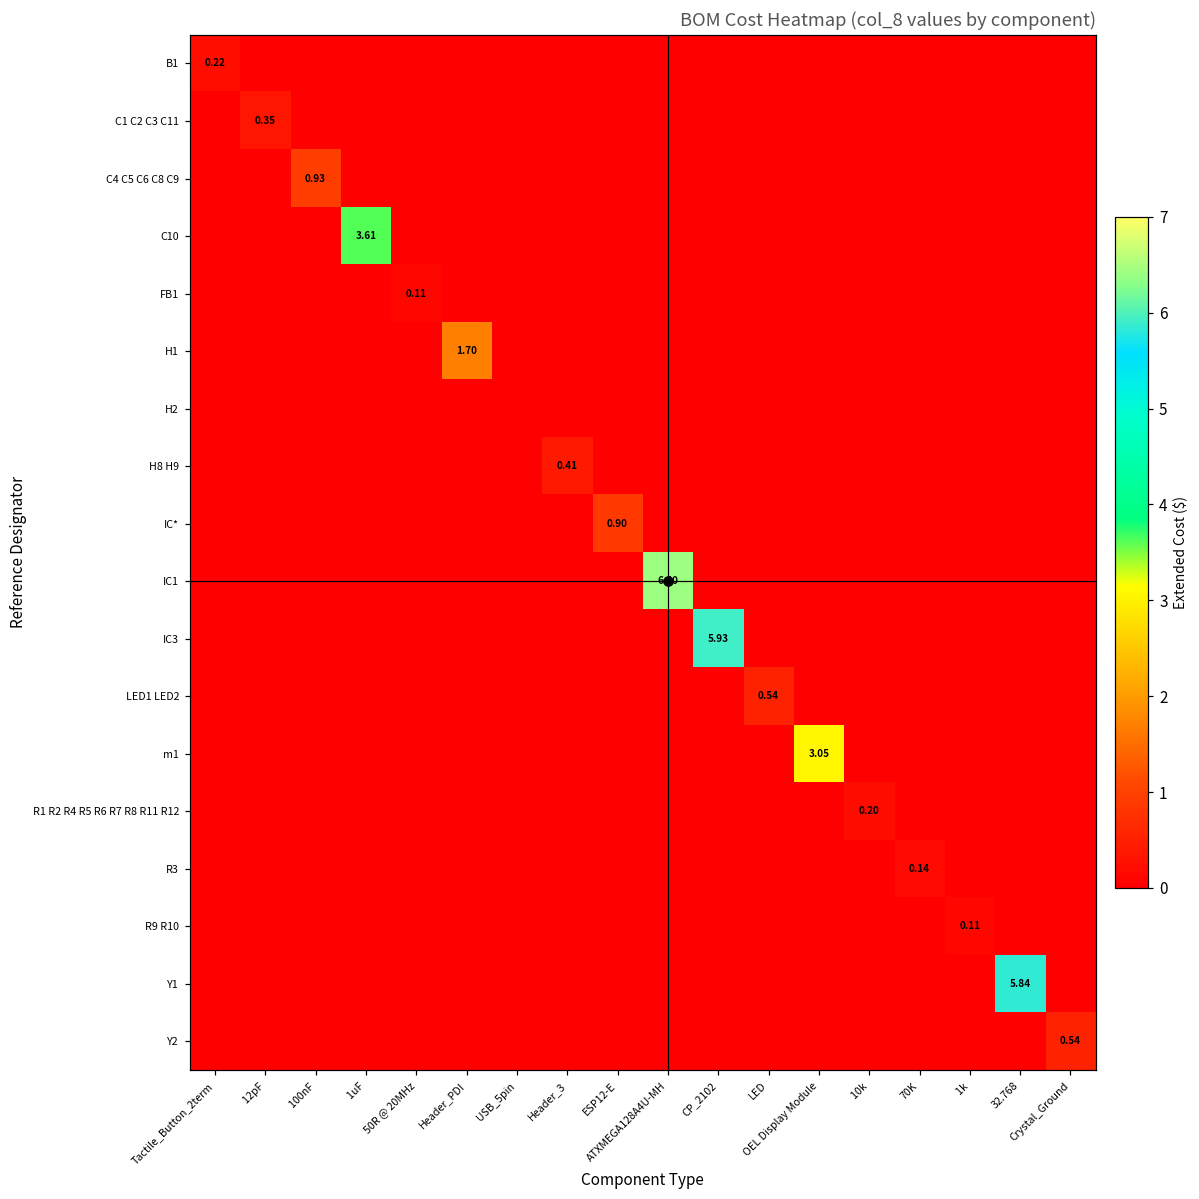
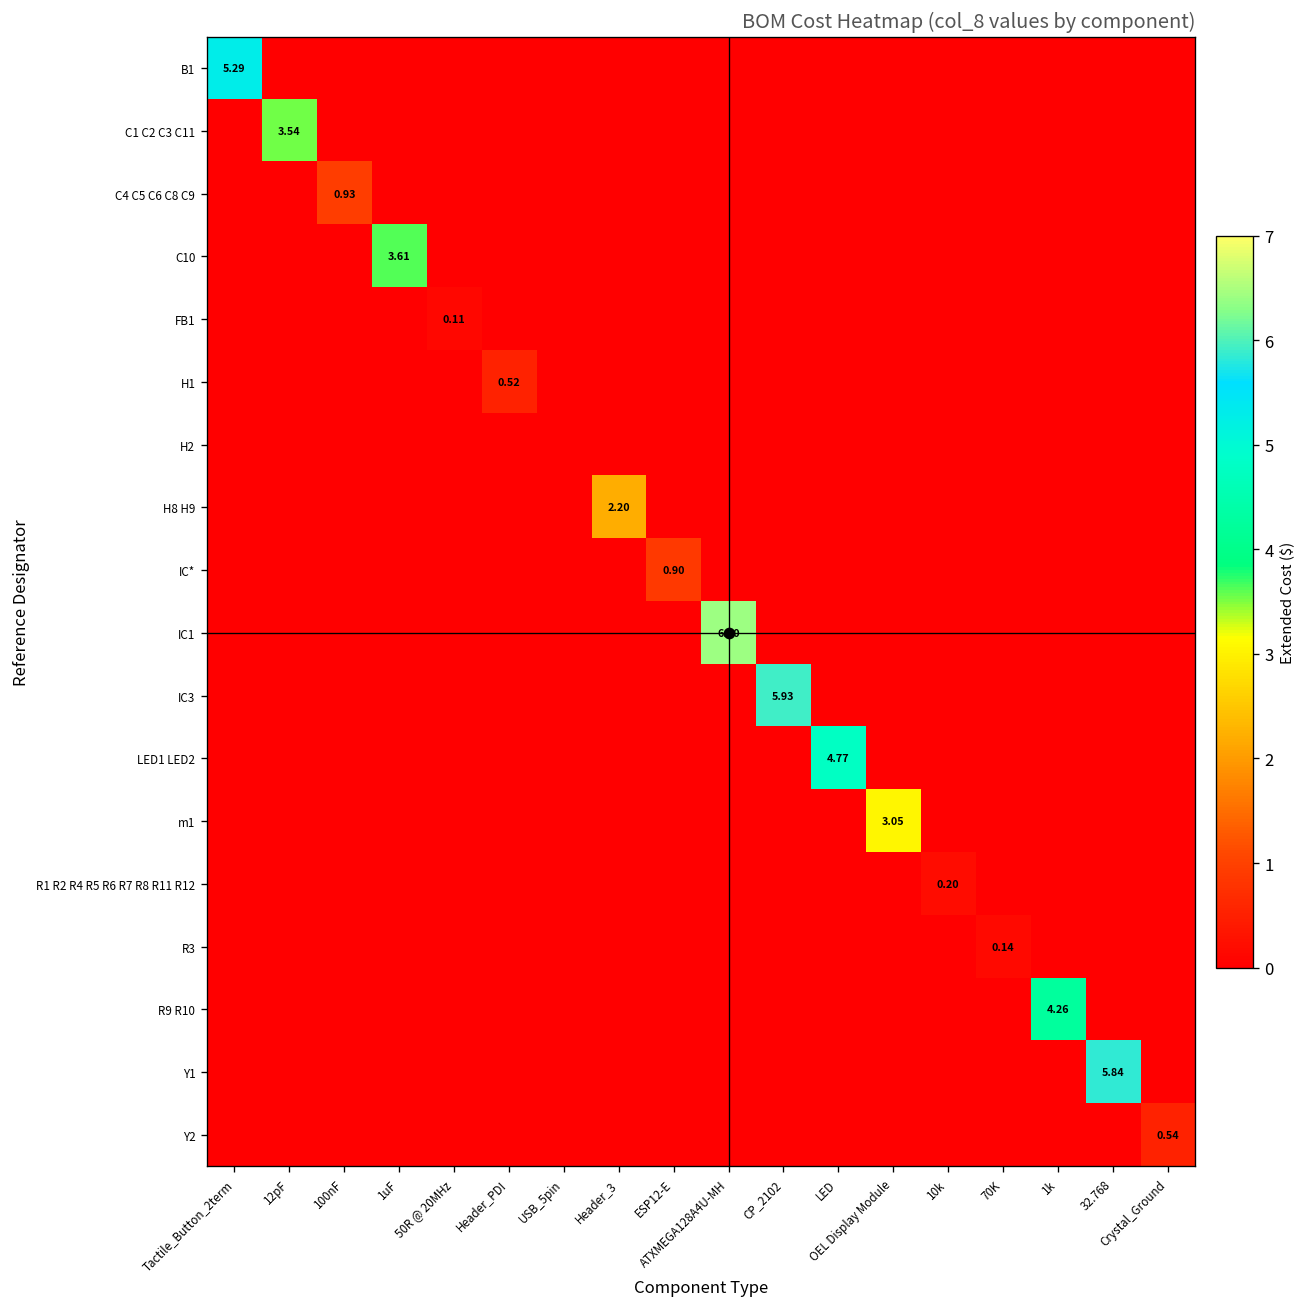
B1, Tactile_Button_2term: 0.22 -> 5.29
C1 C2 C3 C11, 12pF: 0.35 -> 3.54
H1, Header_PDI: 1.70 -> 0.52
H8 H9, Header_3: 0.41 -> 2.20
LED1 LED2, LED: 0.54 -> 4.77
R9 R10, 1k: 0.11 -> 4.26
